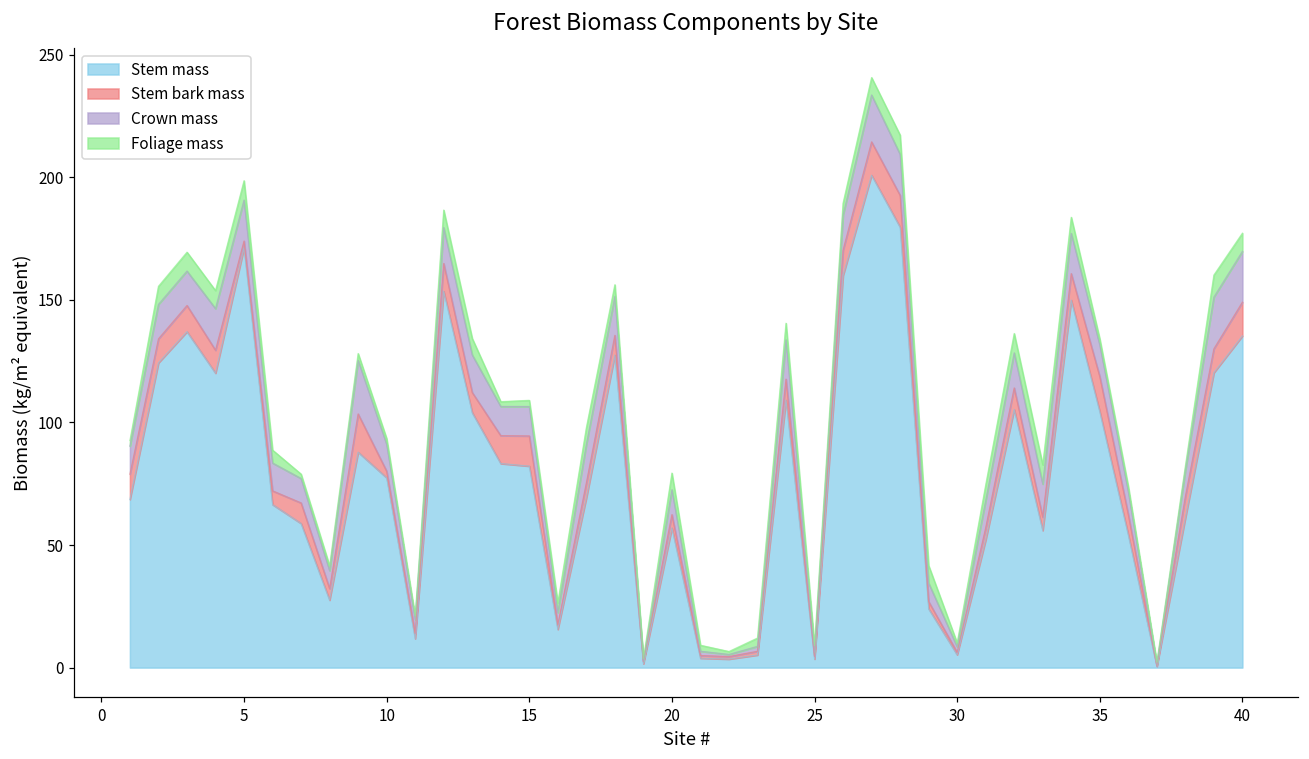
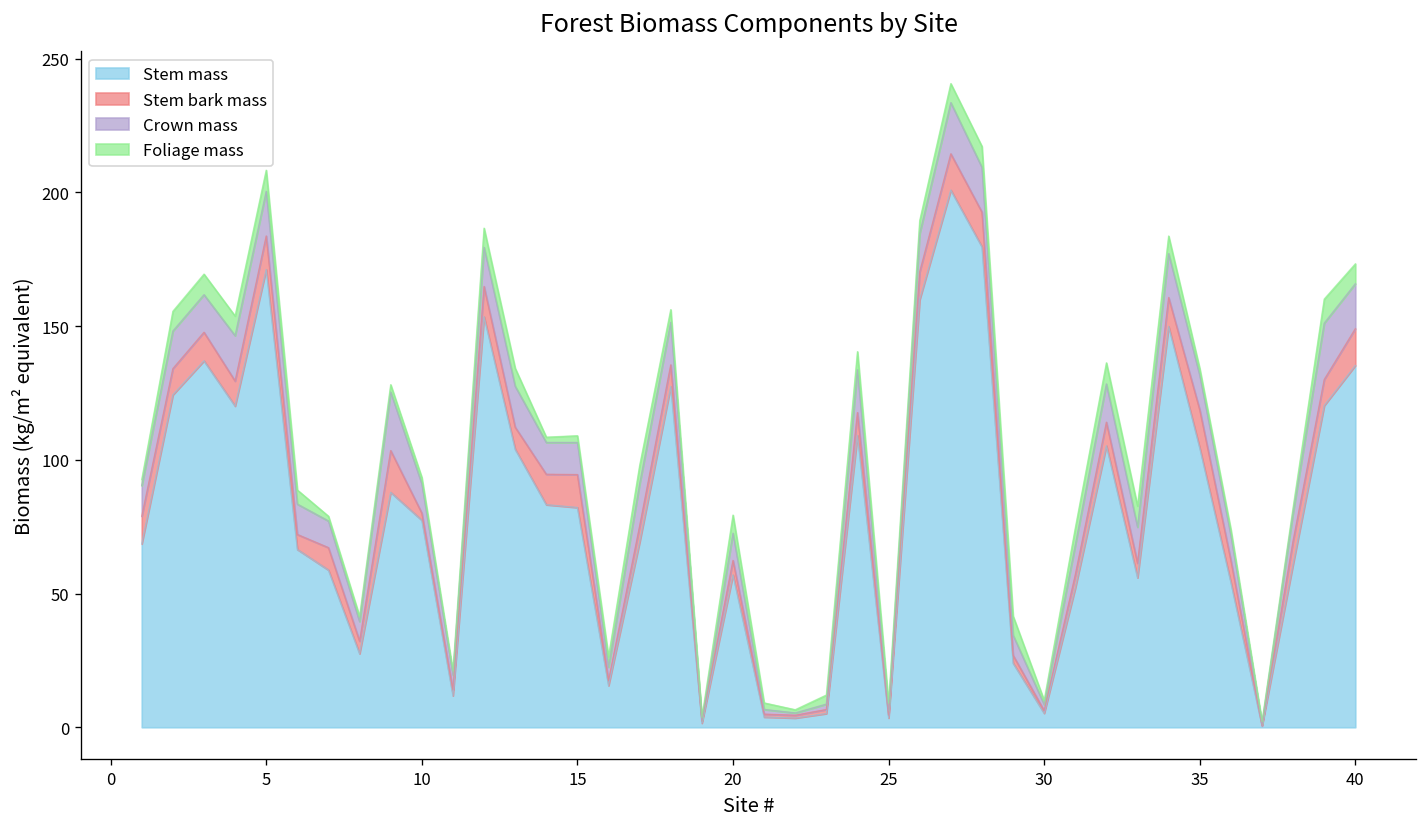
Stem bark mass, 5: 3 -> 13
Crown mass, 40: 21 -> 17
